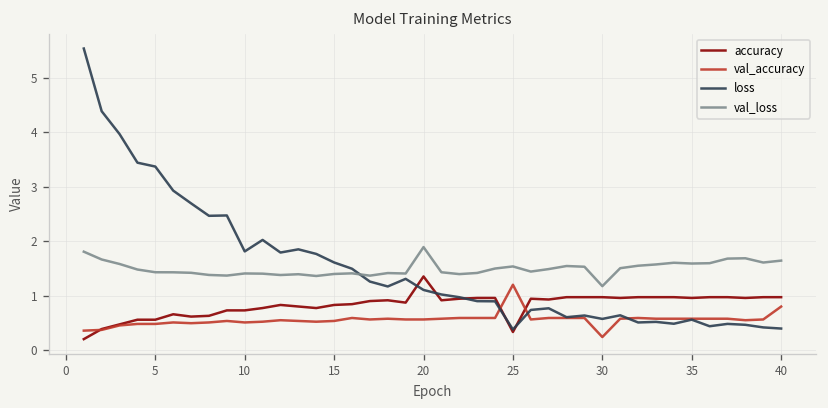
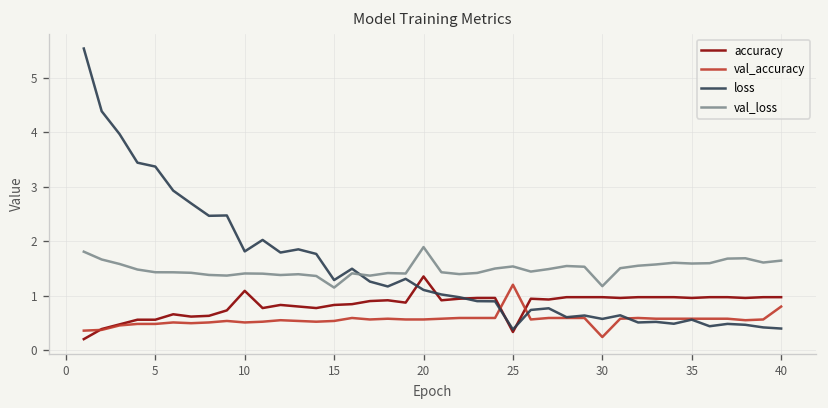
accuracy, 10: 0.7 -> 1.1
loss, 15: 1.6 -> 1.3
val_loss, 15: 1.4 -> 1.1
